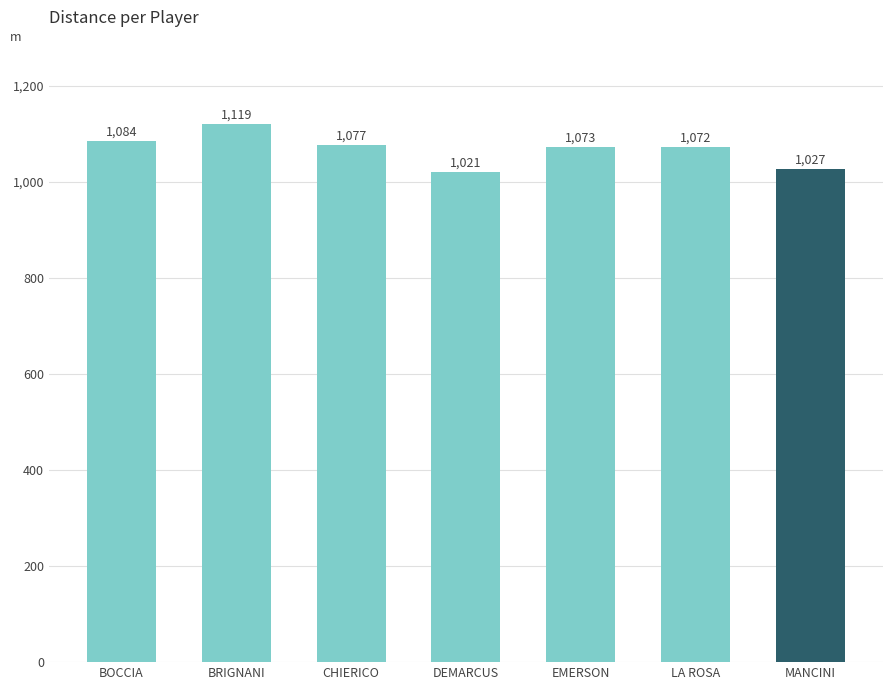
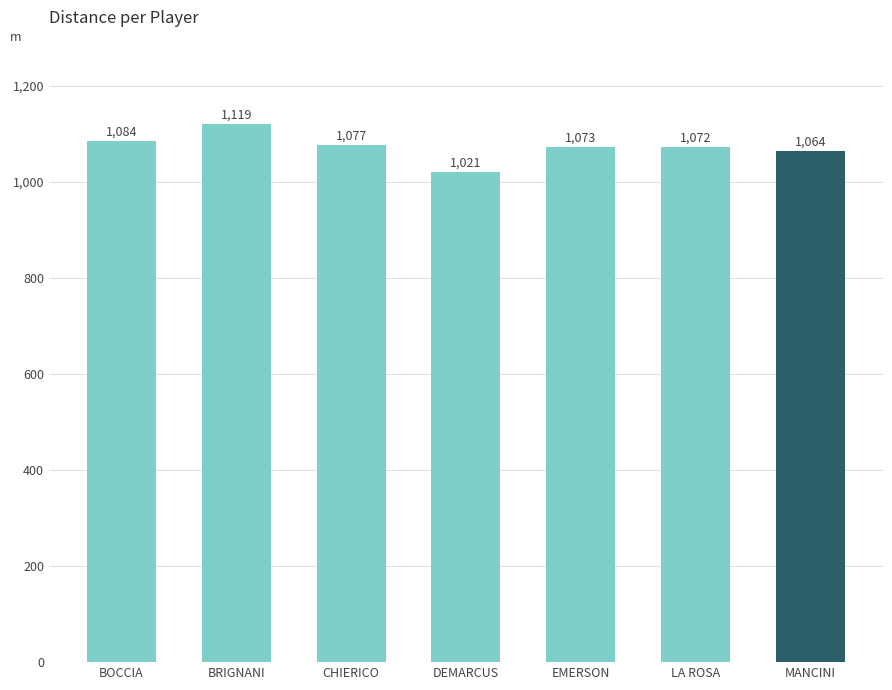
MANCINI: 1,027 -> 1,064
